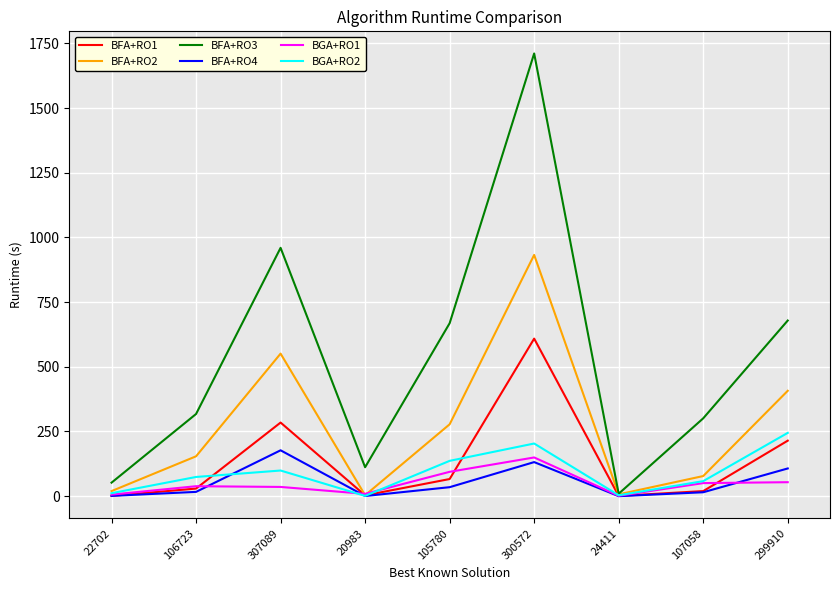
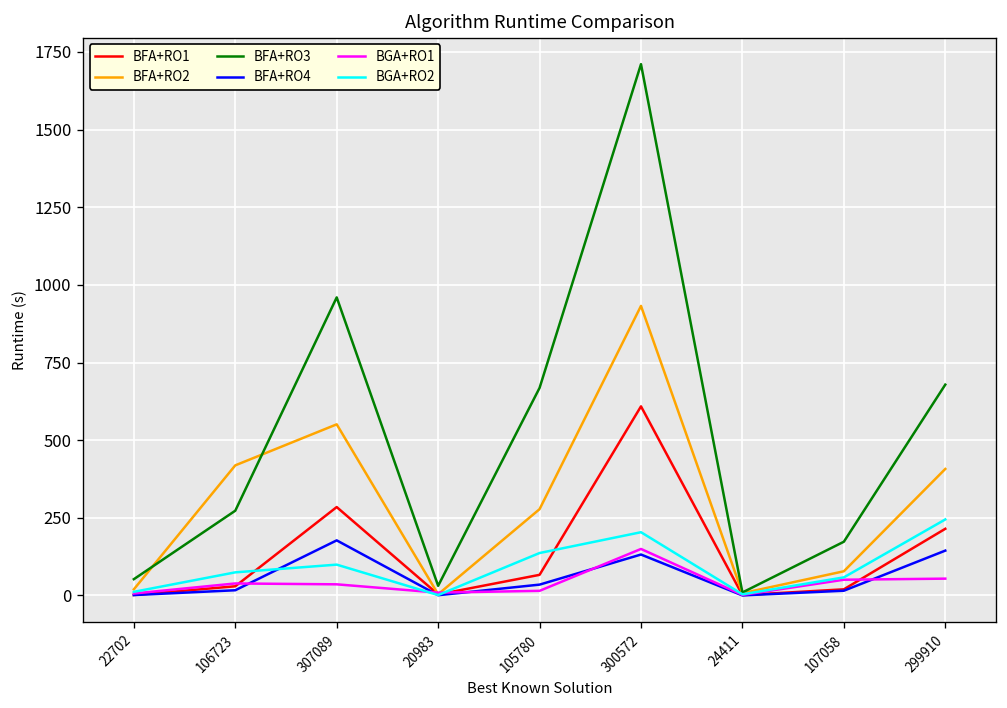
BFA+RO2, 106723: 150 -> 420
BFA+RO3, 106723: 320 -> 270
BFA+RO3, 20983: 110 -> 30
BGA+RO1, 105780: 90 -> 10
BFA+RO3, 107058: 300 -> 170
BFA+RO4, 299910: 110 -> 140
